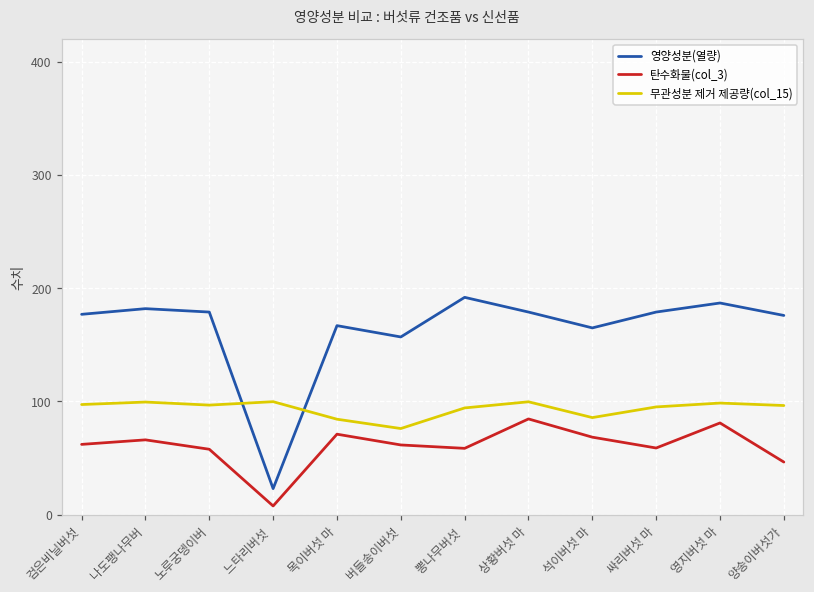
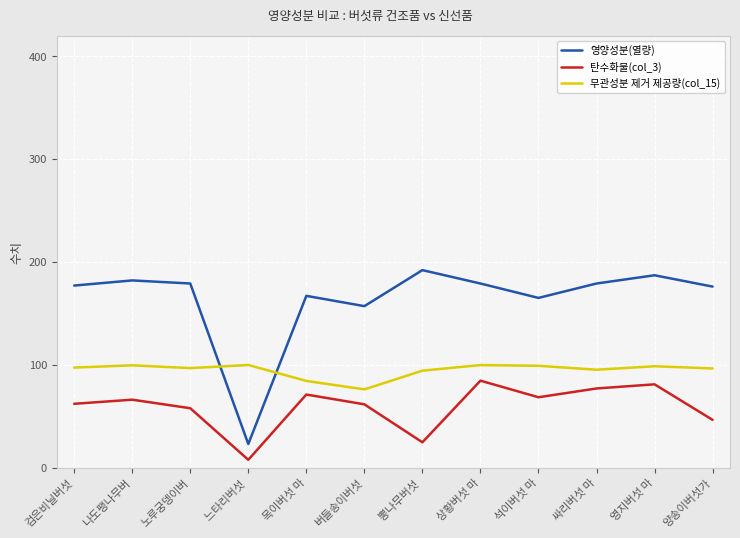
탄수화물(col_3), 뽕나무버섯: 59 -> 25
무관성분 제거 제공량(col_15), 석이버섯 마: 86 -> 99
탄수화물(col_3), 싸리버섯 마: 59 -> 77
